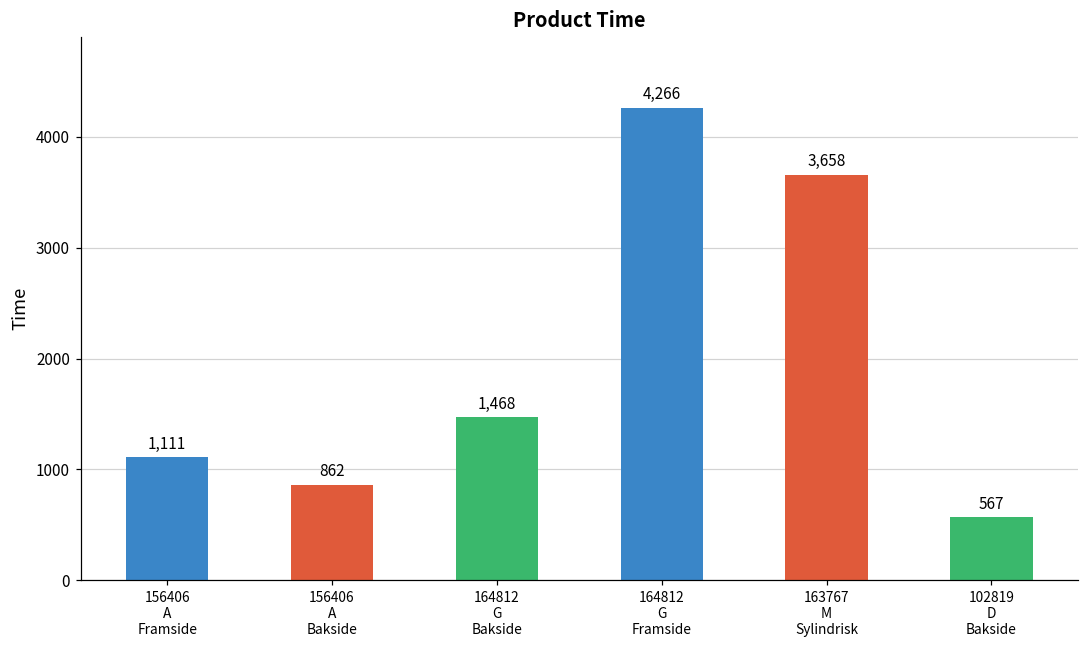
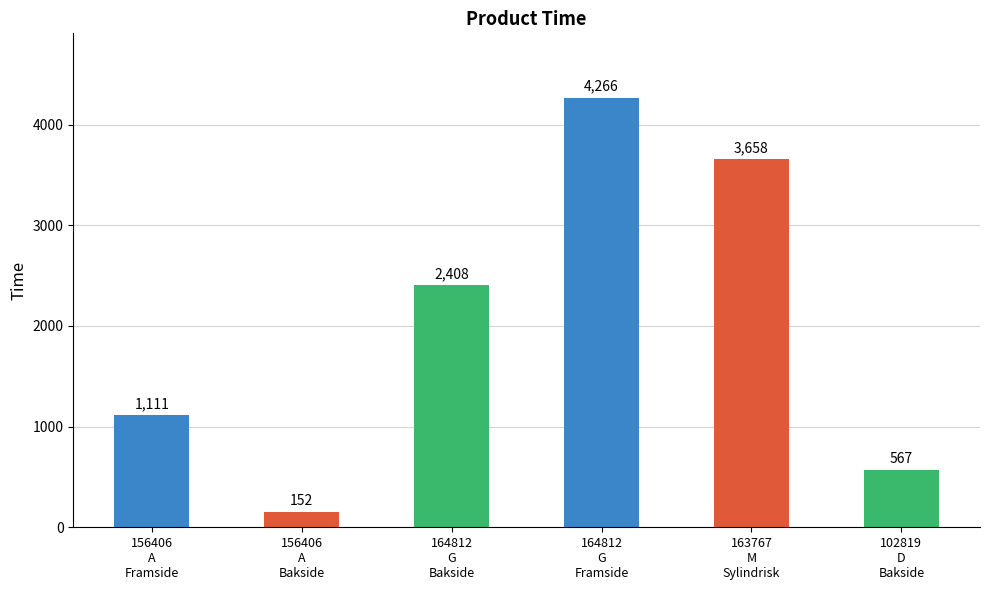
156406 A Bakside: 862 -> 152
164812 G Bakside: 1,468 -> 2,408
